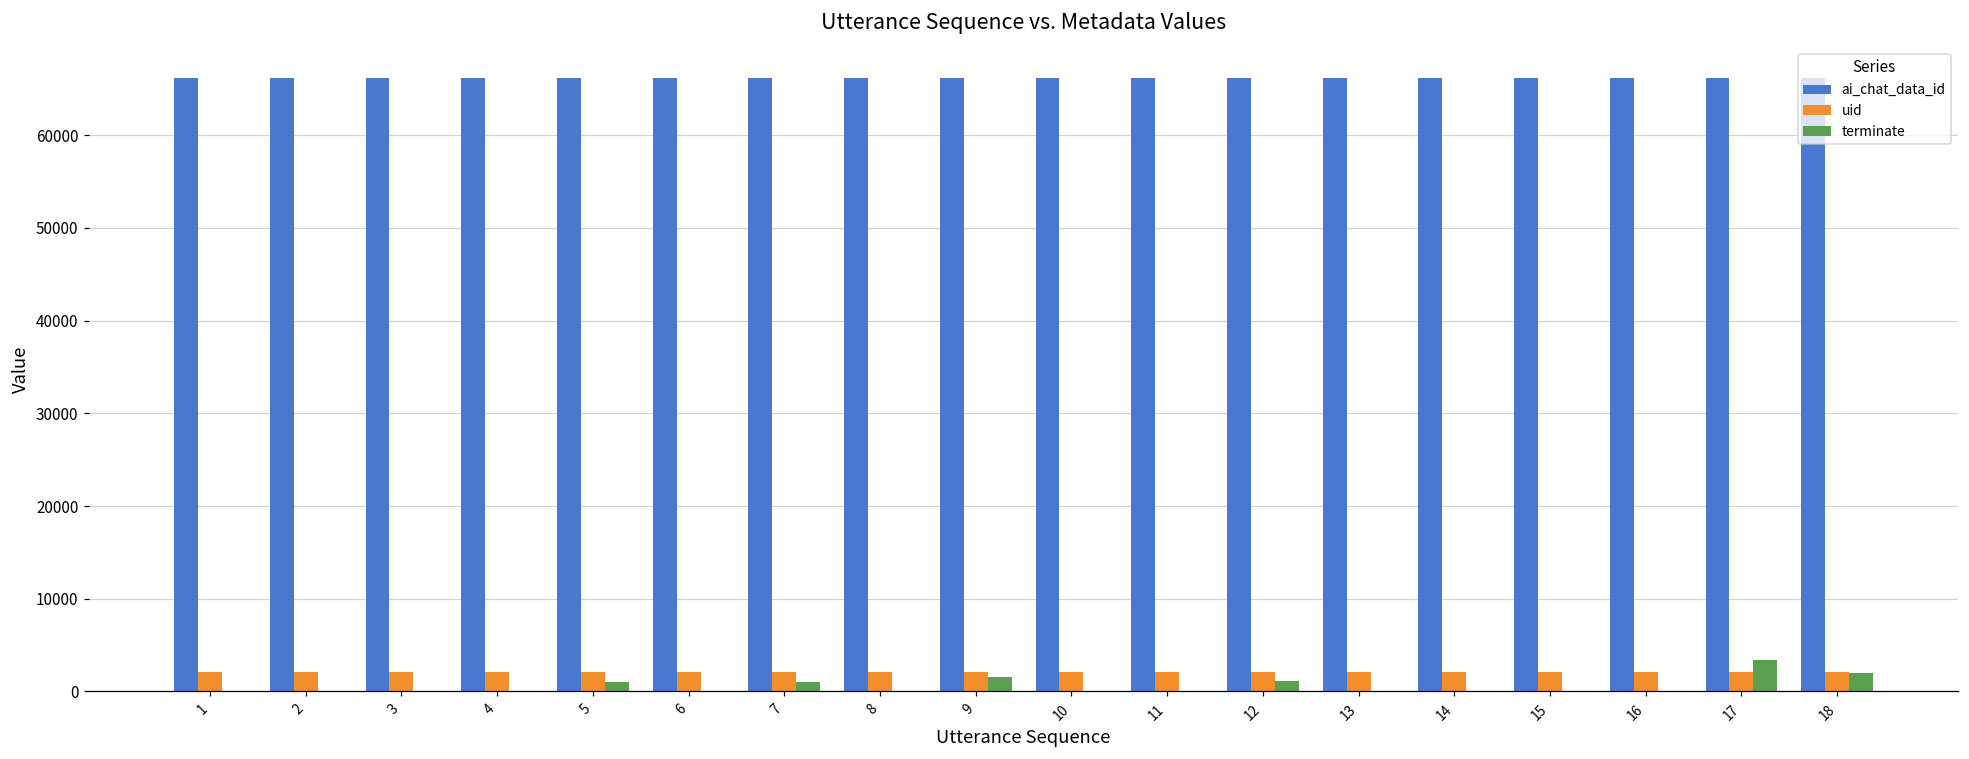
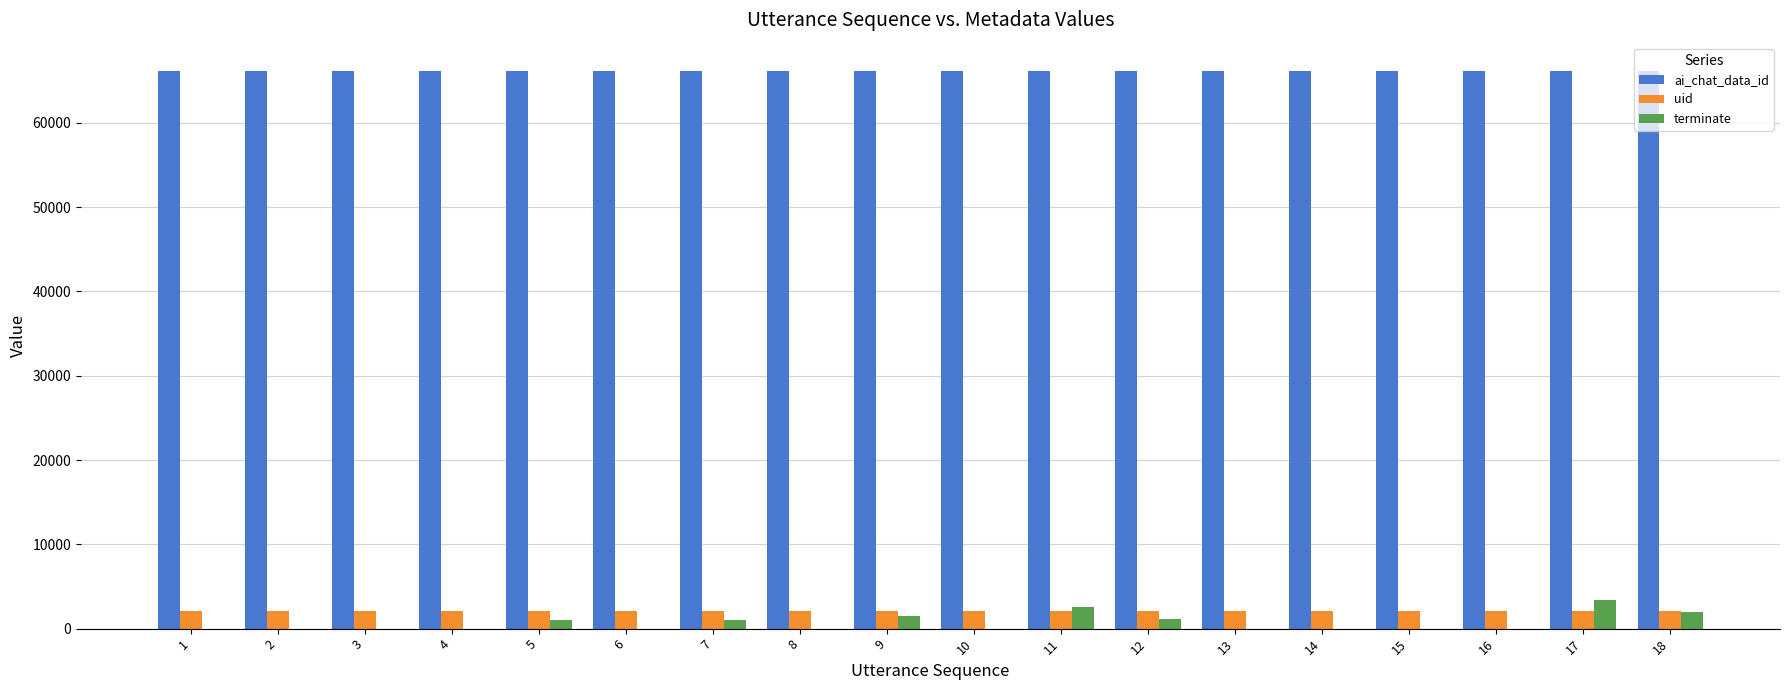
terminate, 11: 0 -> 3000
